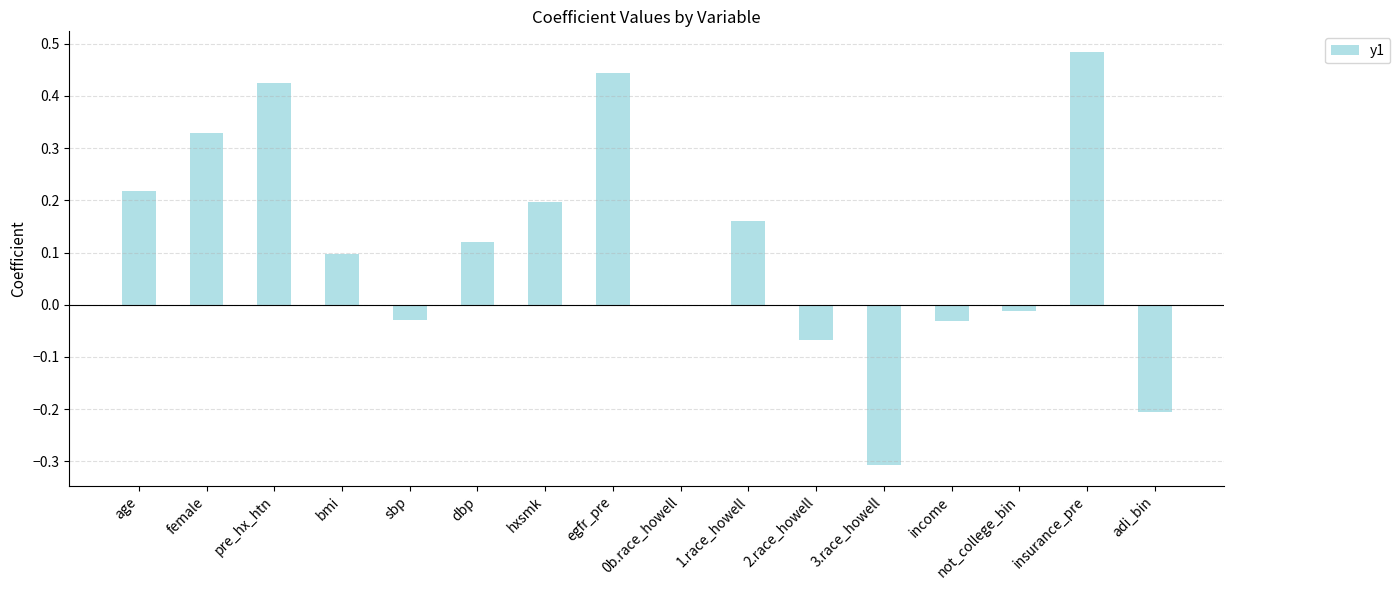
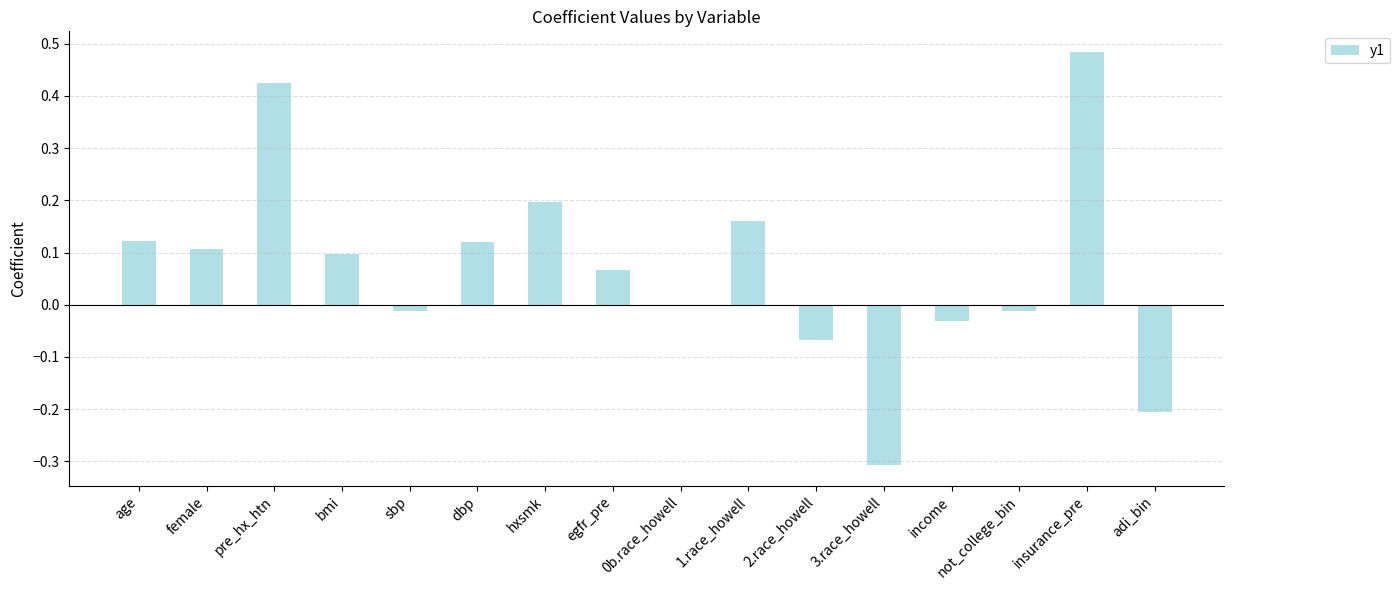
age: 0.22 -> 0.12
female: 0.33 -> 0.11
sbp: -0.03 -> -0.01
egfr_pre: 0.44 -> 0.07
